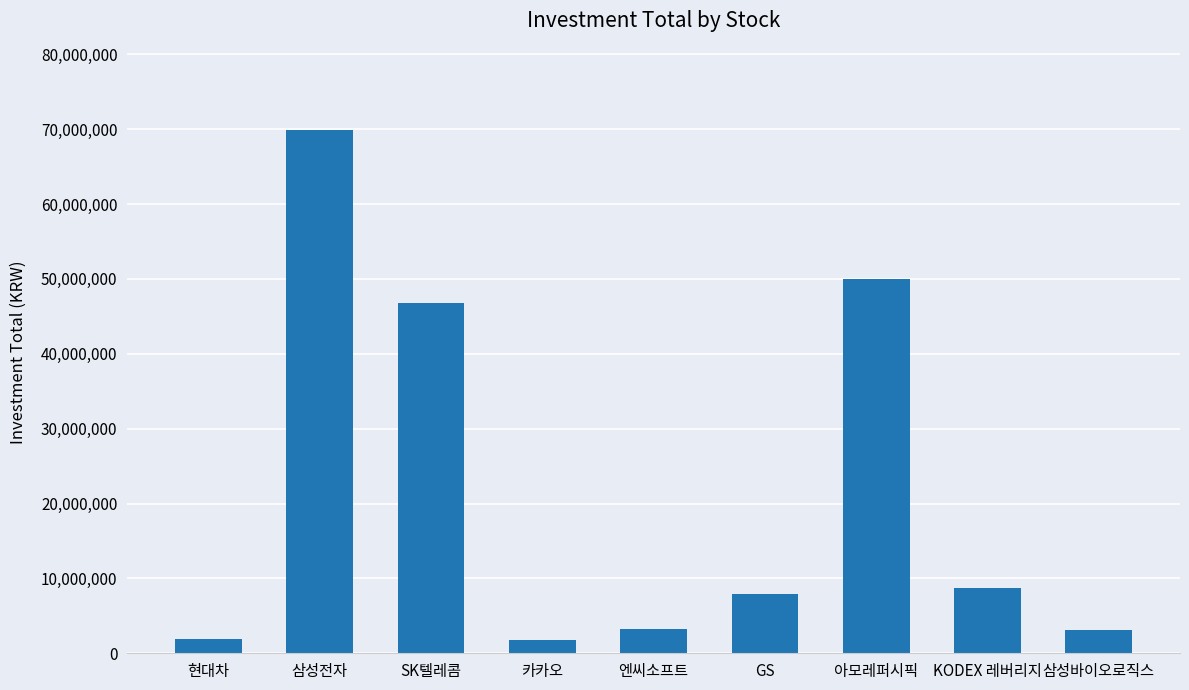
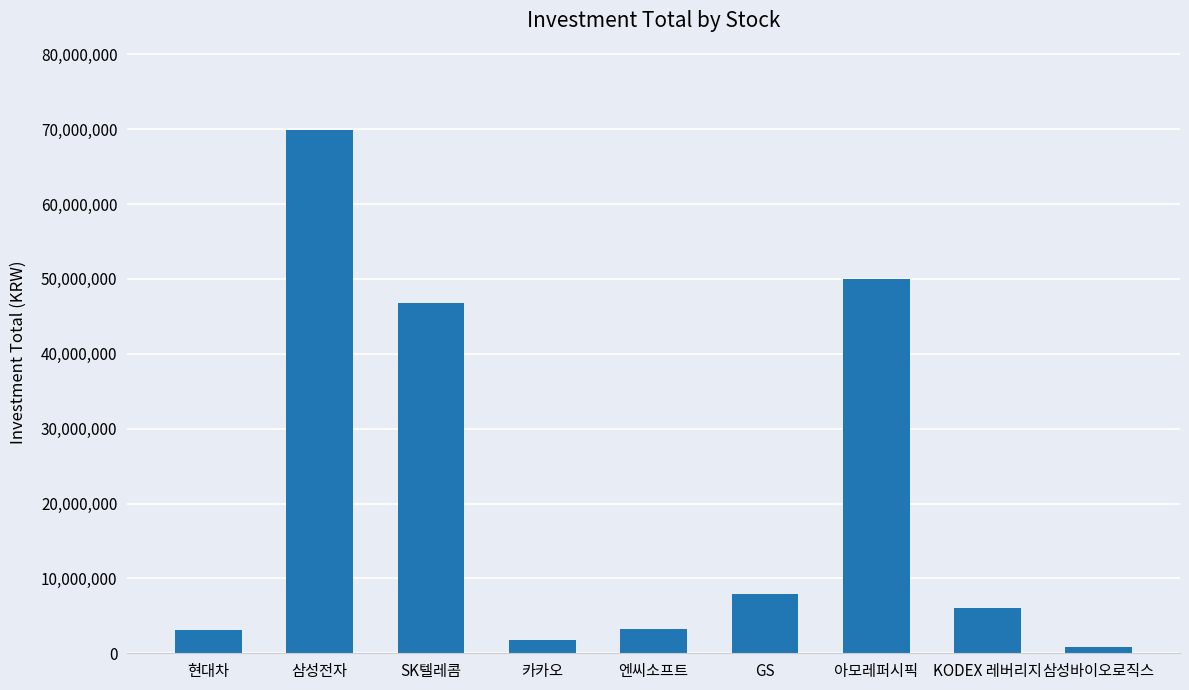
현대차: 2,000,000 -> 3,000,000
KODEX 레버리지: 9,000,000 -> 6,000,000
삼성바이오로직스: 3,000,000 -> 1,000,000
